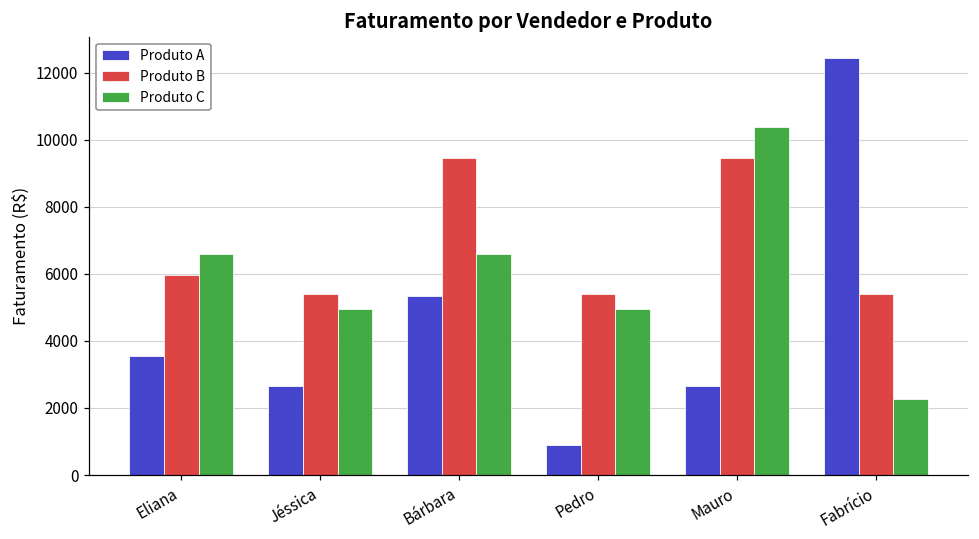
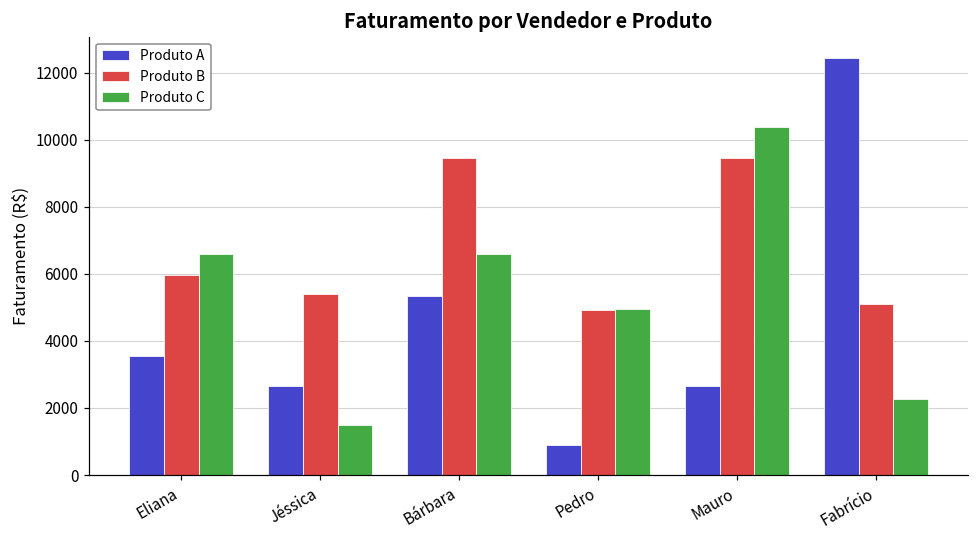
Produto C, Jéssica: 5000 -> 1500
Produto B, Pedro: 5400 -> 4900
Produto B, Fabrício: 5400 -> 5100
